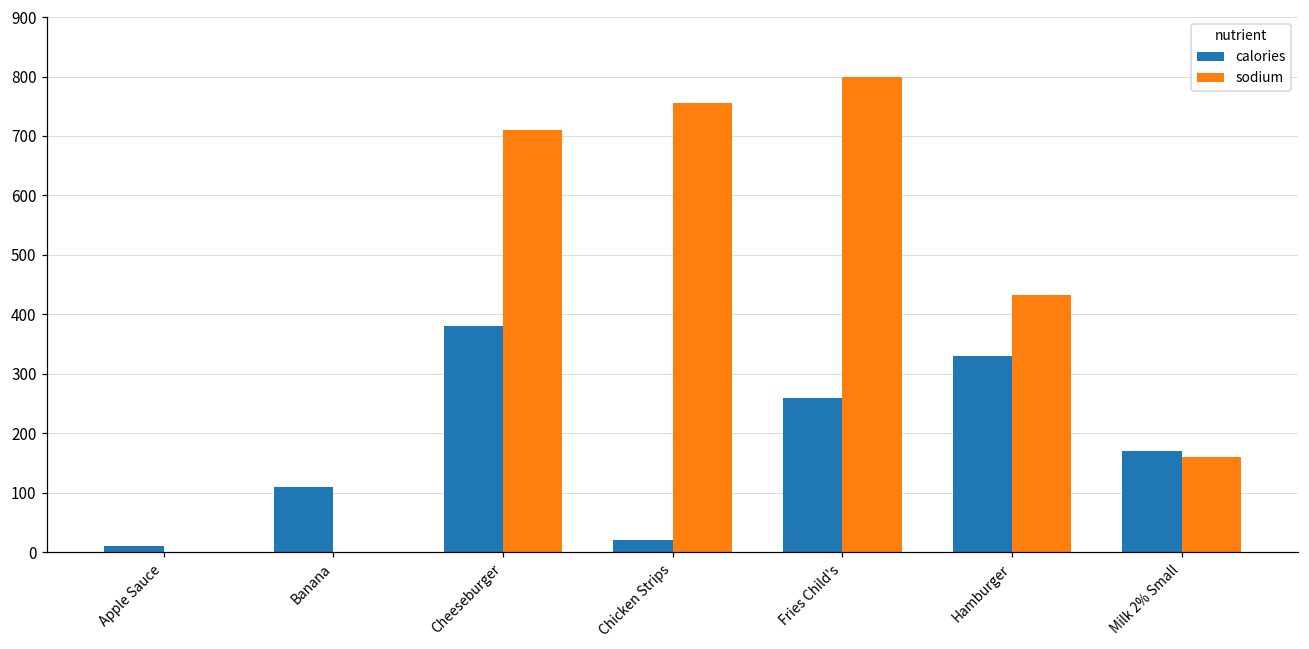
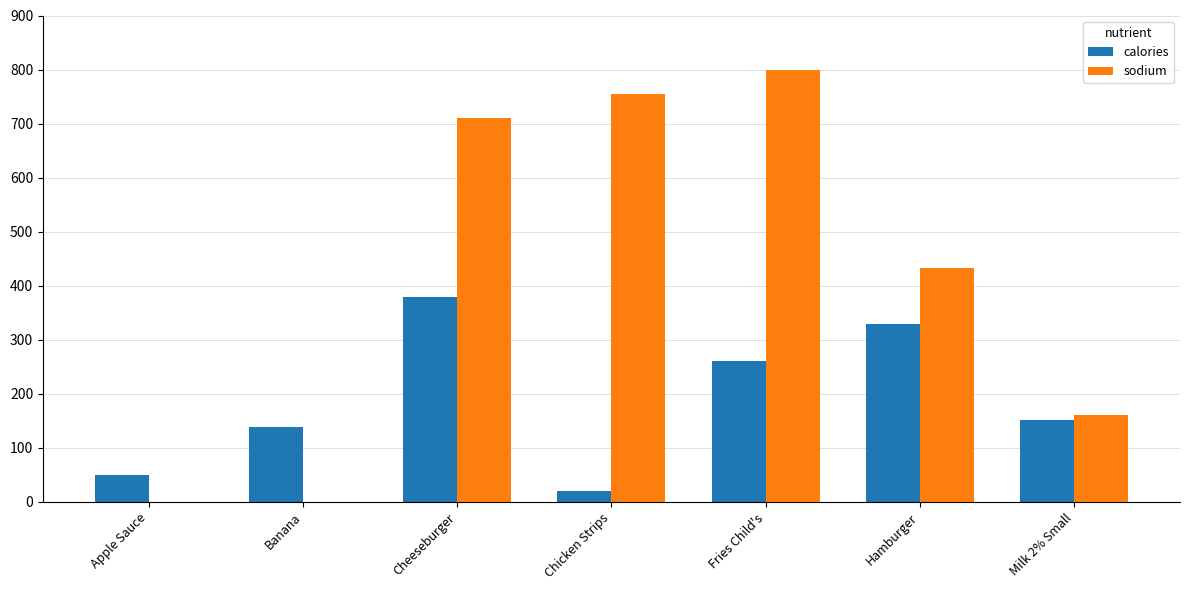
calories, Apple Sauce: 10 -> 50
calories, Banana: 110 -> 140
calories, Milk 2% Small: 170 -> 150
